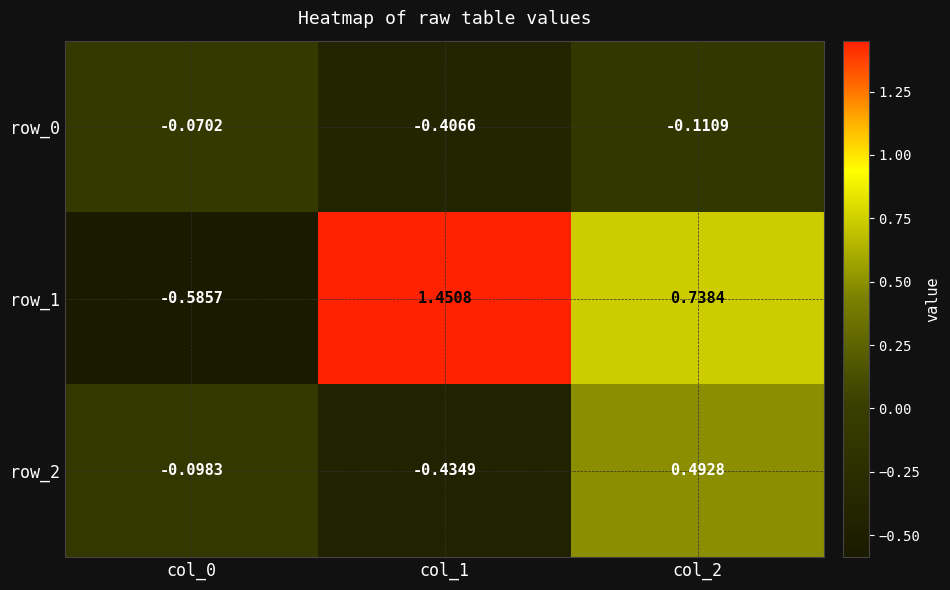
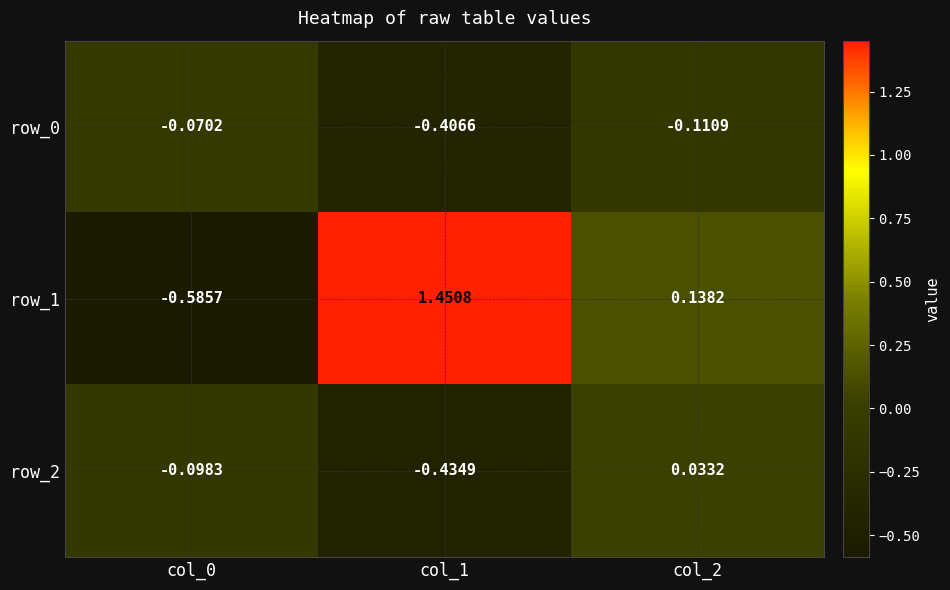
row_1, col_2: 0.7384 -> 0.1382
row_2, col_2: 0.4928 -> 0.0332
